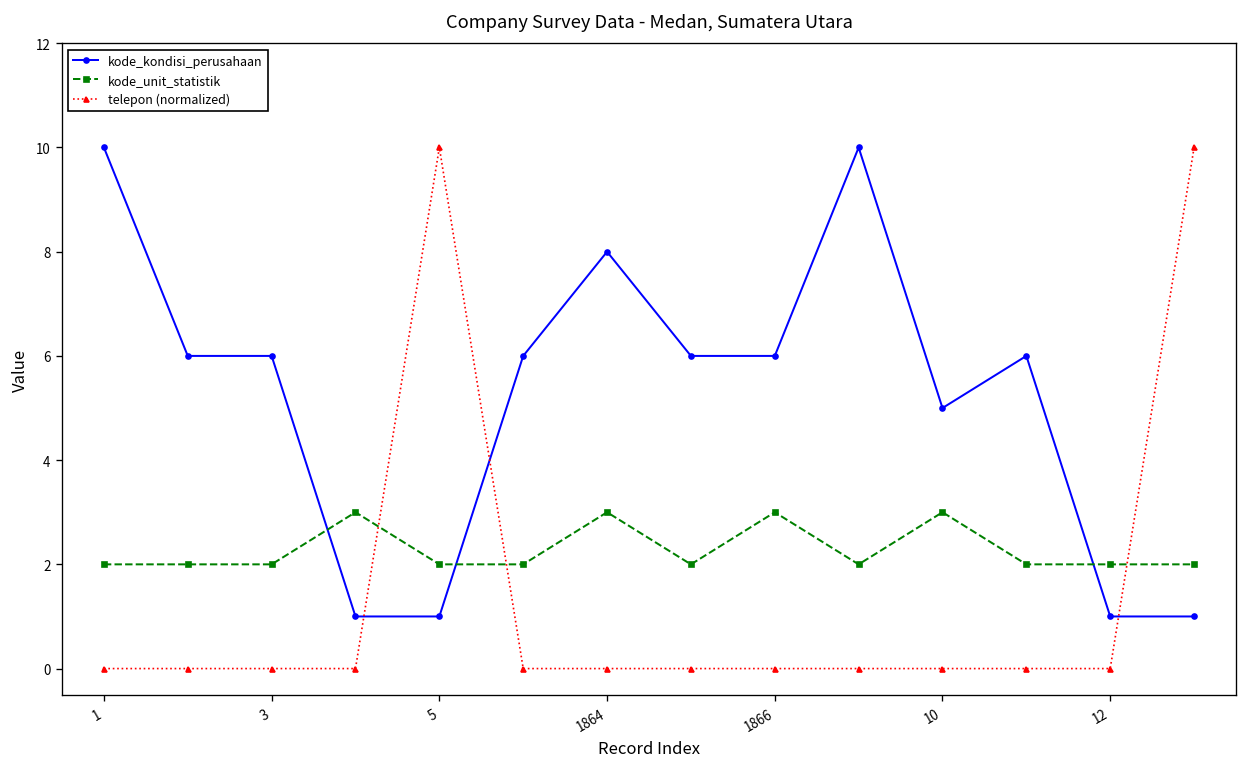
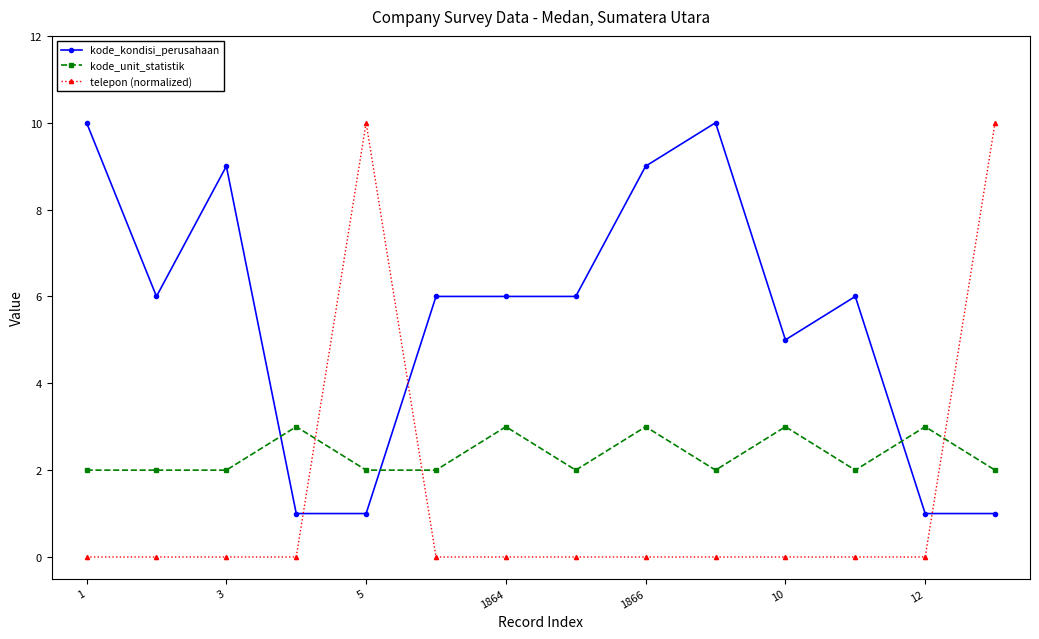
kode_kondisi_perusahaan, 3: 6 -> 9
kode_kondisi_perusahaan, 1864: 8 -> 6
kode_kondisi_perusahaan, 1866: 6 -> 9
kode_unit_statistik, 12: 2 -> 3
